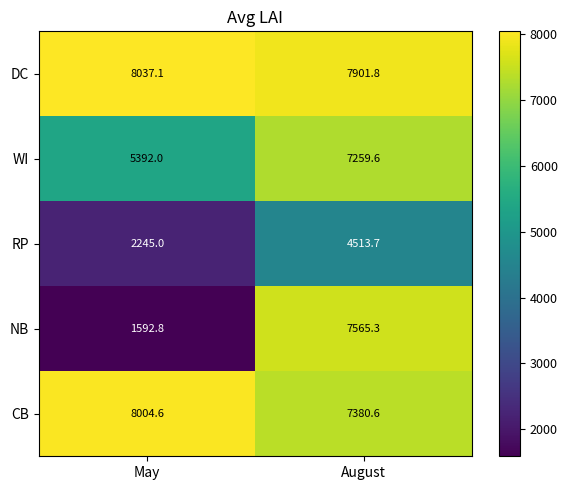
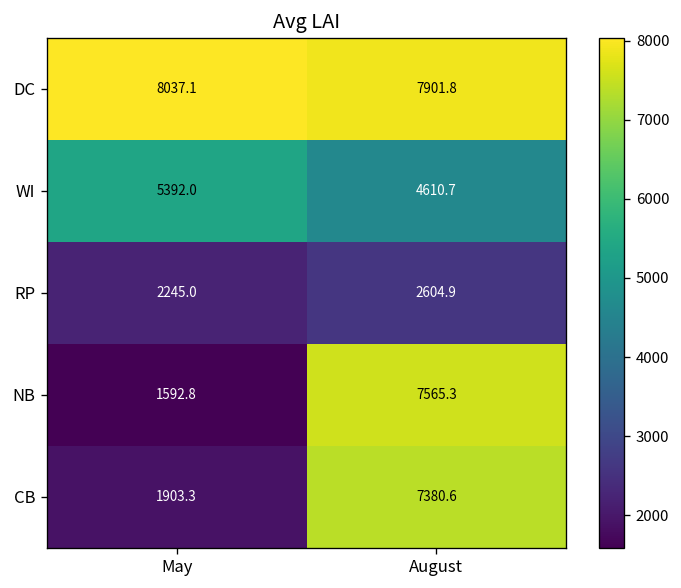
WI, August: 7259.6 -> 4610.7
RP, August: 4513.7 -> 2604.9
CB, May: 8004.6 -> 1903.3
